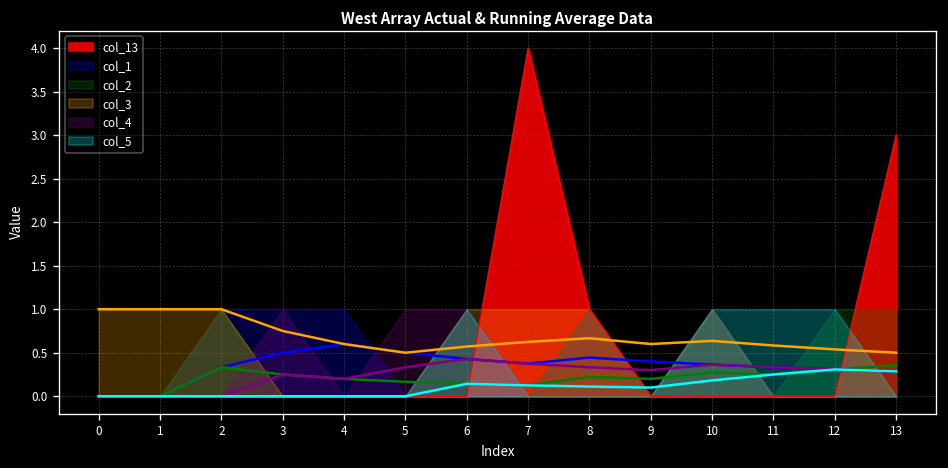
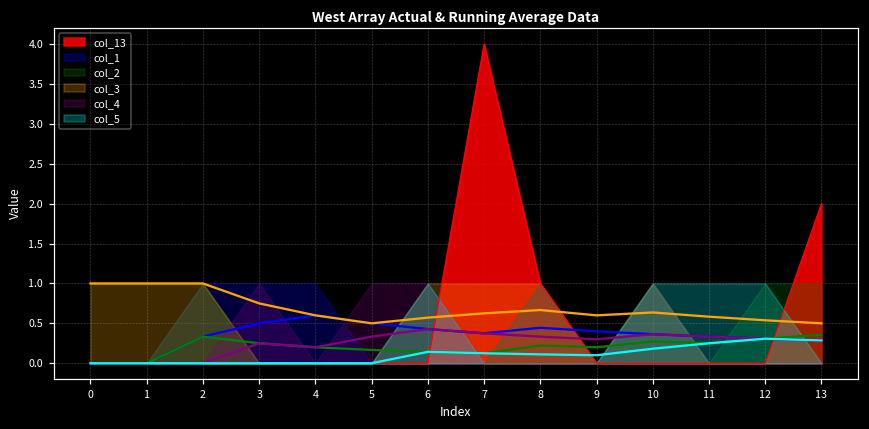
col_13, 13: 3 -> 2
